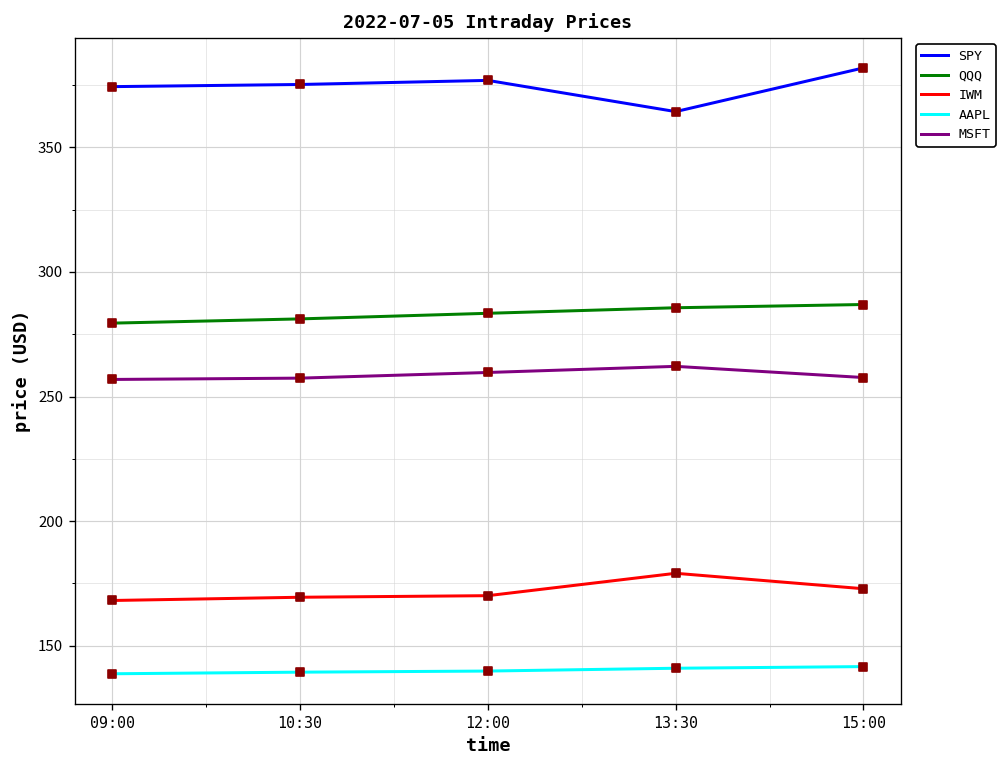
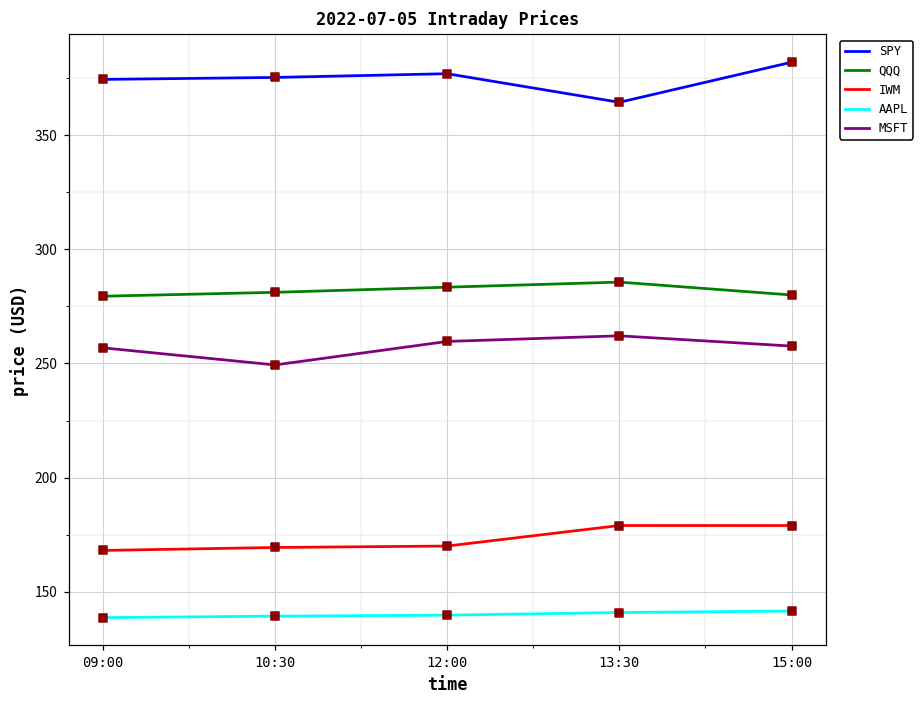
MSFT, 10:30: 257 -> 249
QQQ, 15:00: 287 -> 280
IWM, 15:00: 173 -> 179
